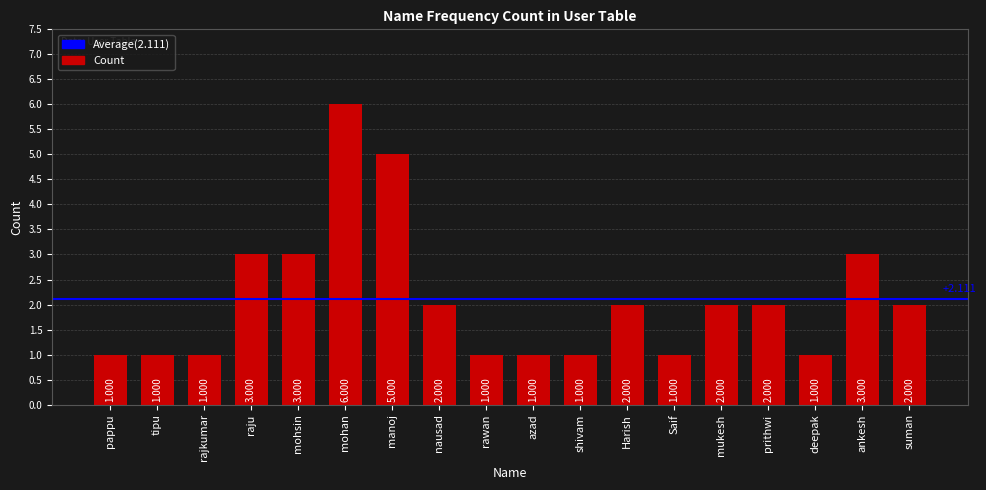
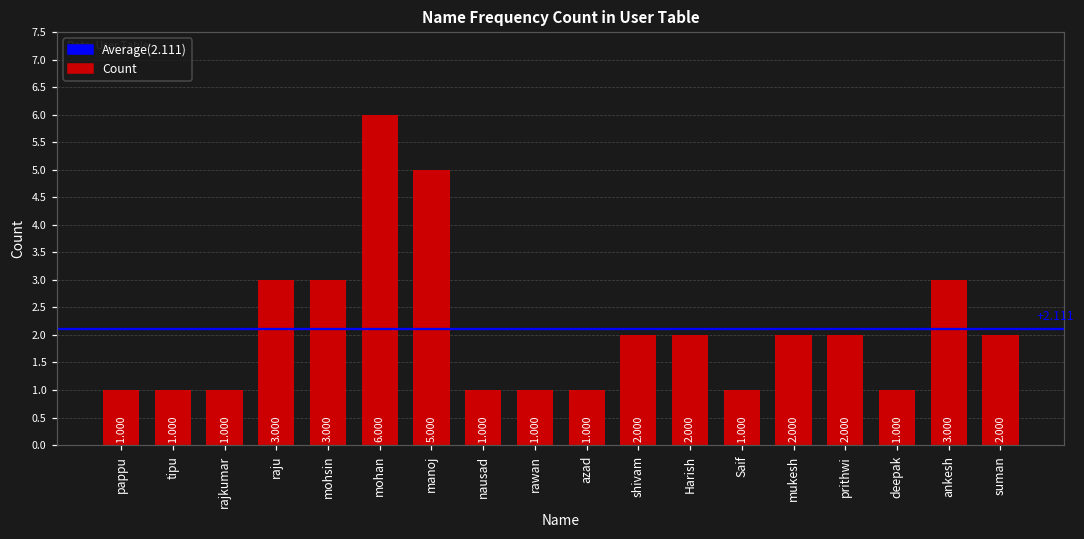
nausad: 2.000 -> 1.000
shivam: 1.000 -> 2.000
